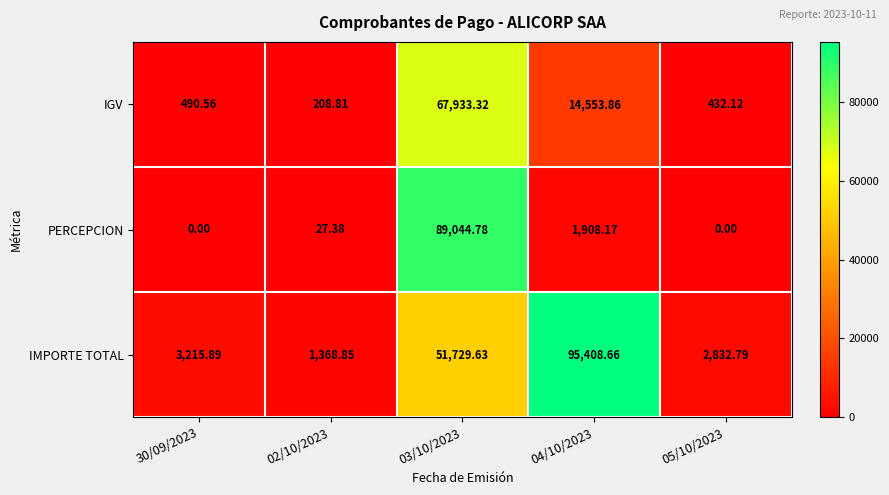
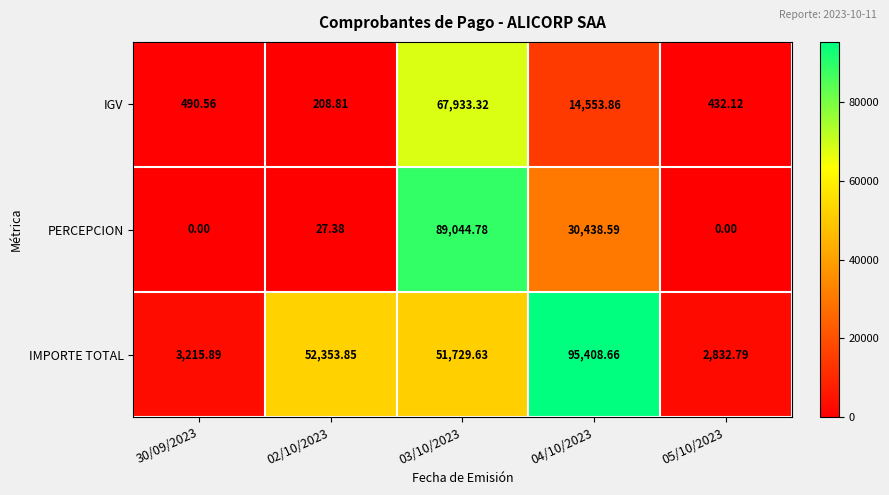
PERCEPCION, 04/10/2023: 1,908.17 -> 30,438.59
IMPORTE TOTAL, 02/10/2023: 1,368.85 -> 52,353.85
